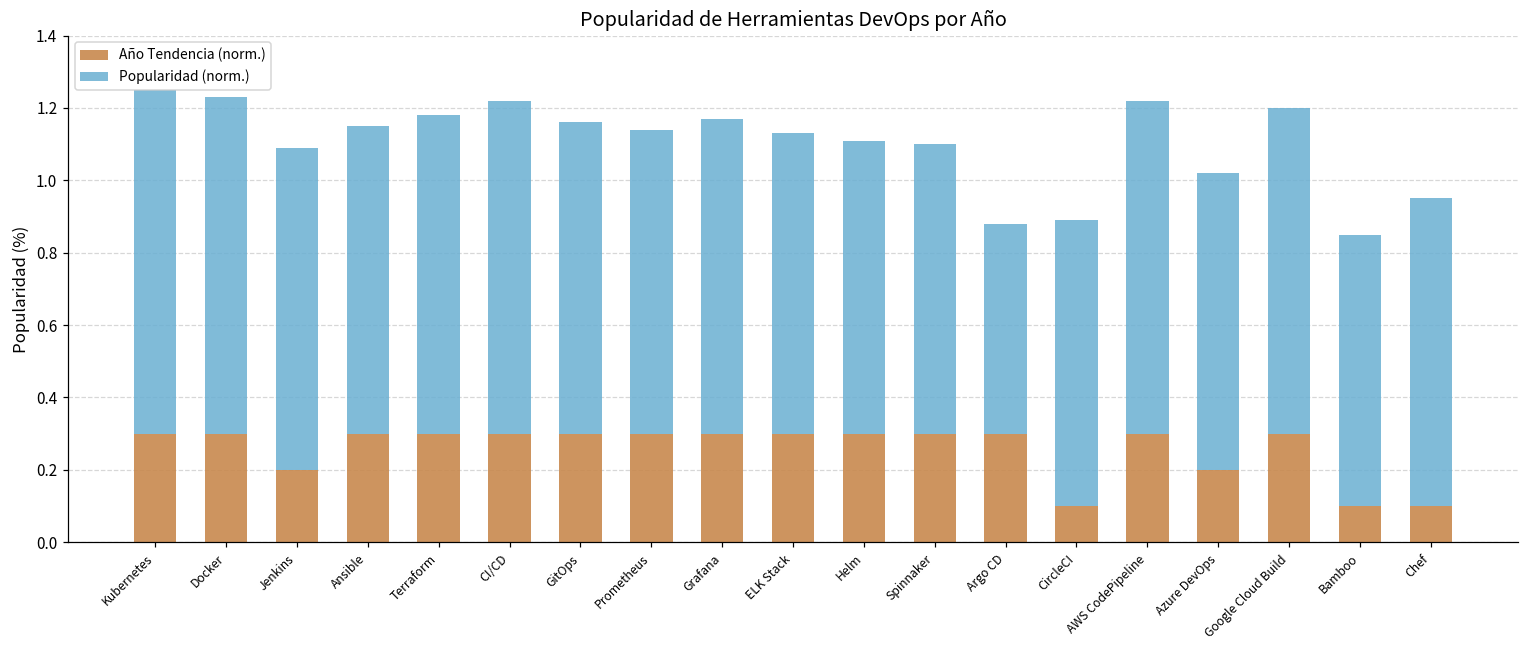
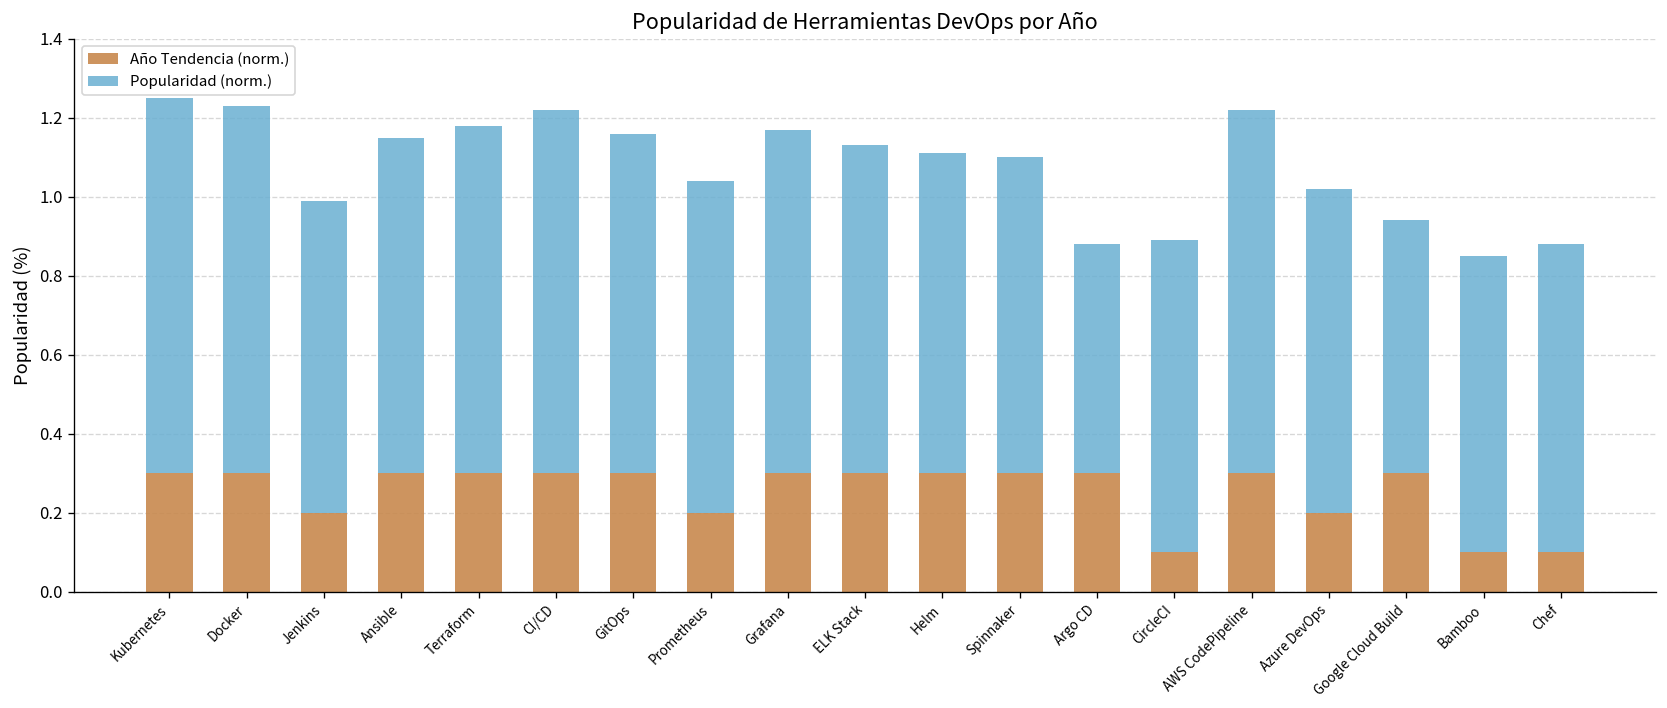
Popularidad (norm.), Jenkins: 0.89 -> 0.79
Año Tendencia (norm.), Prometheus: 0.30 -> 0.20
Popularidad (norm.), Google Cloud Build: 0.90 -> 0.64
Popularidad (norm.), Chef: 0.85 -> 0.78
